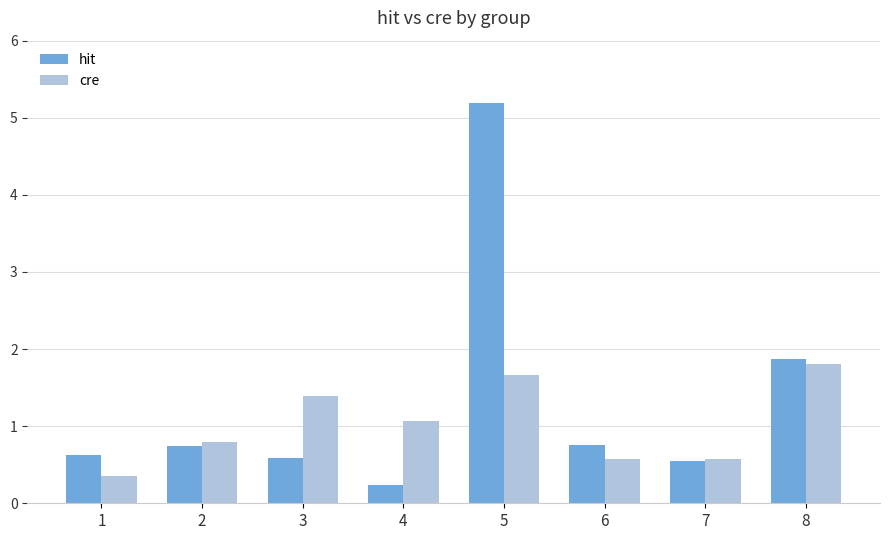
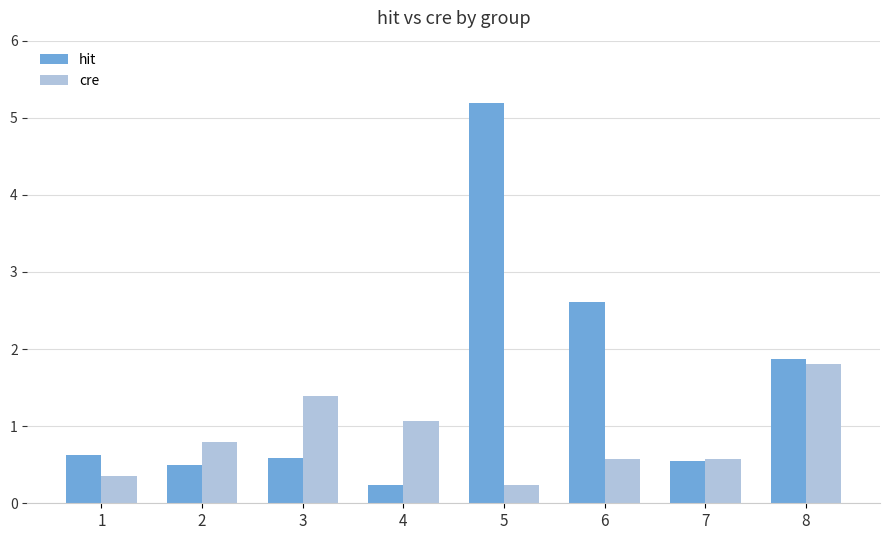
hit, 2: 0.7 -> 0.5
cre, 5: 1.7 -> 0.2
hit, 6: 0.8 -> 2.6
